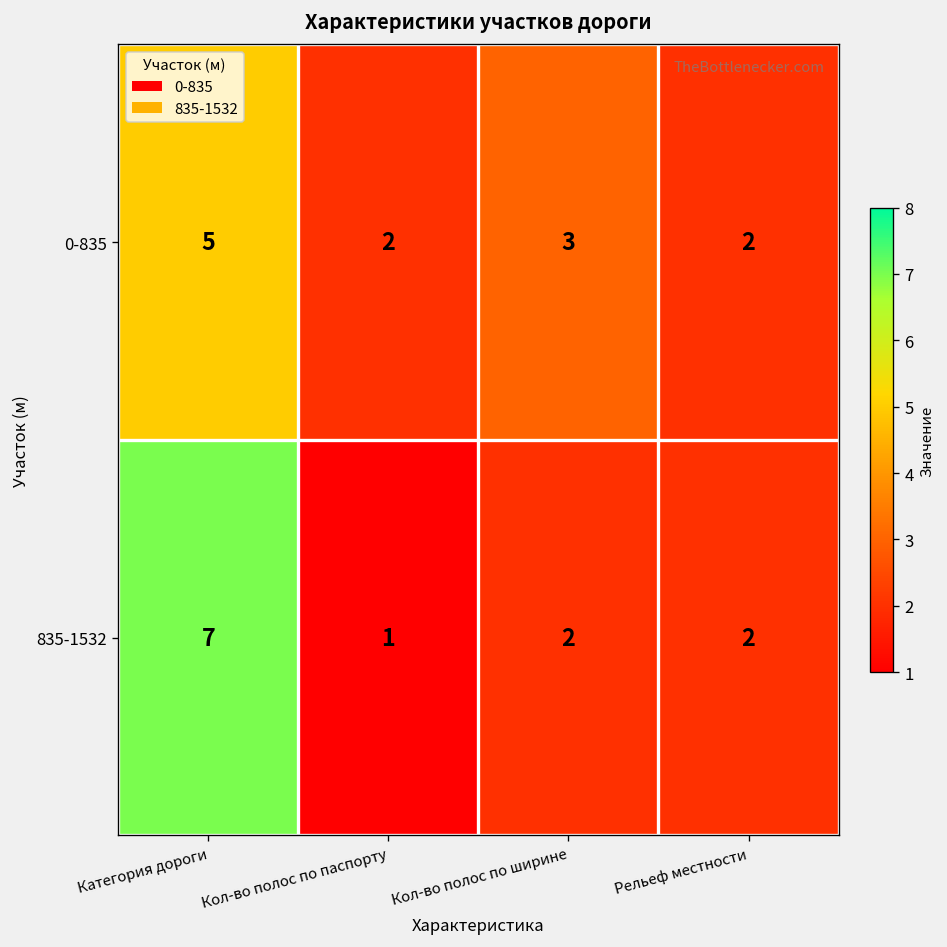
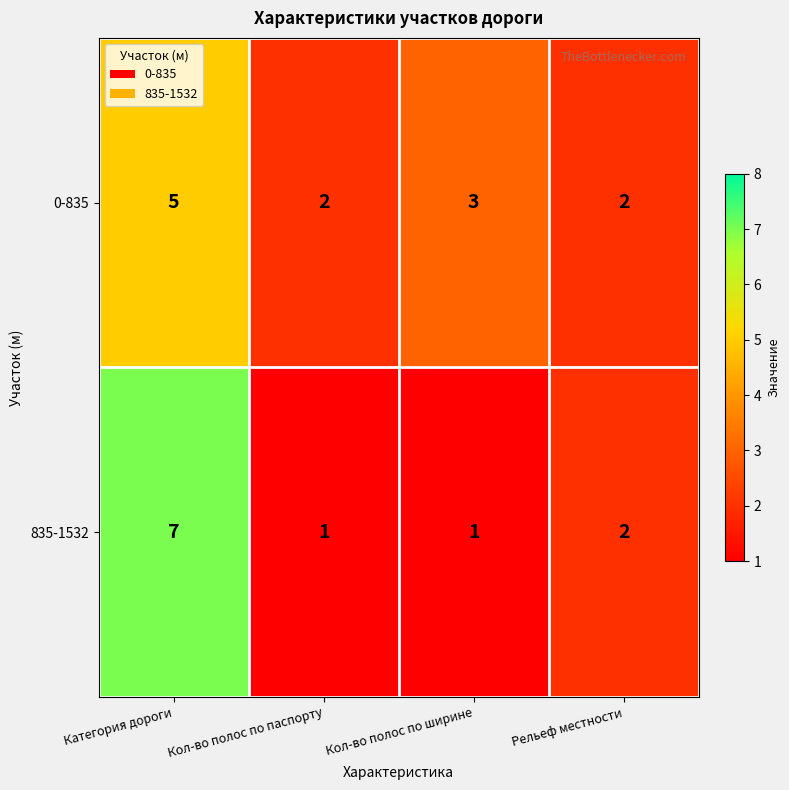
835-1532, Кол-во полос по ширине: 2 -> 1
